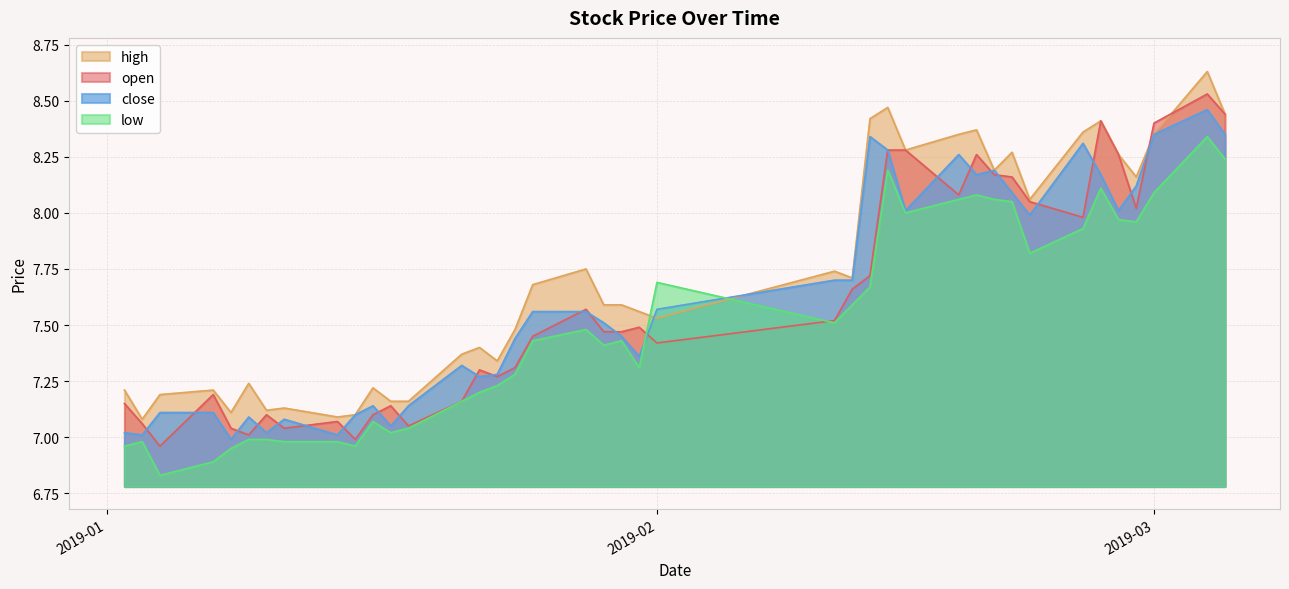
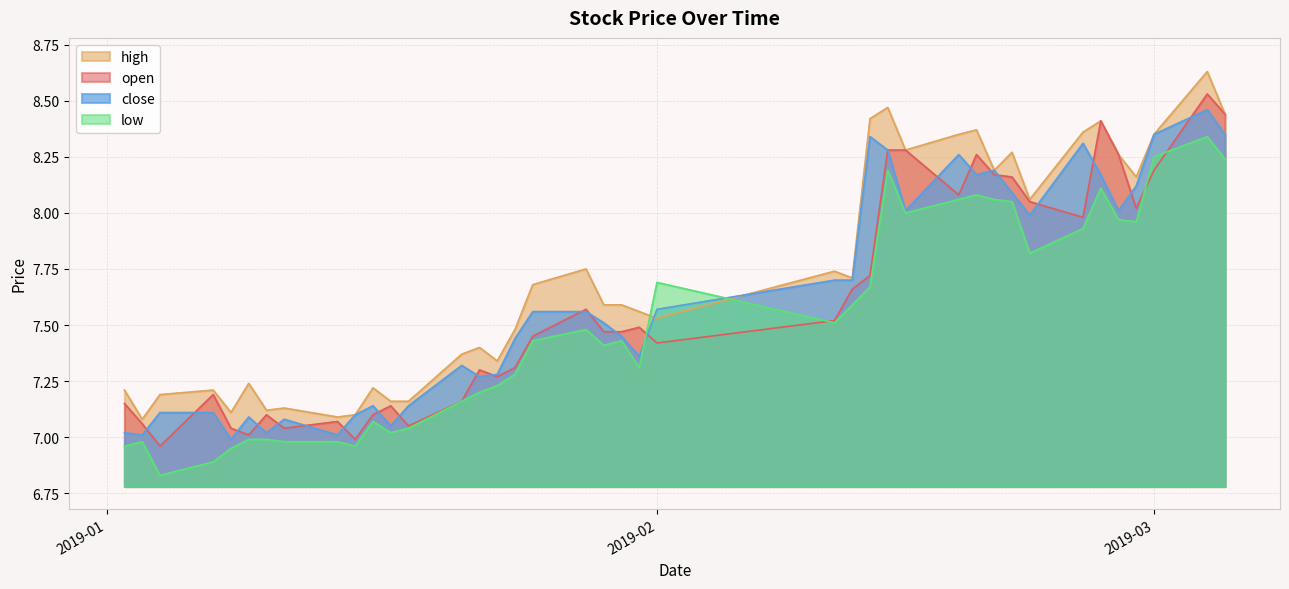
open, 2019-03: 8.40 -> 8.19
low, 2019-03: 8.09 -> 8.25
